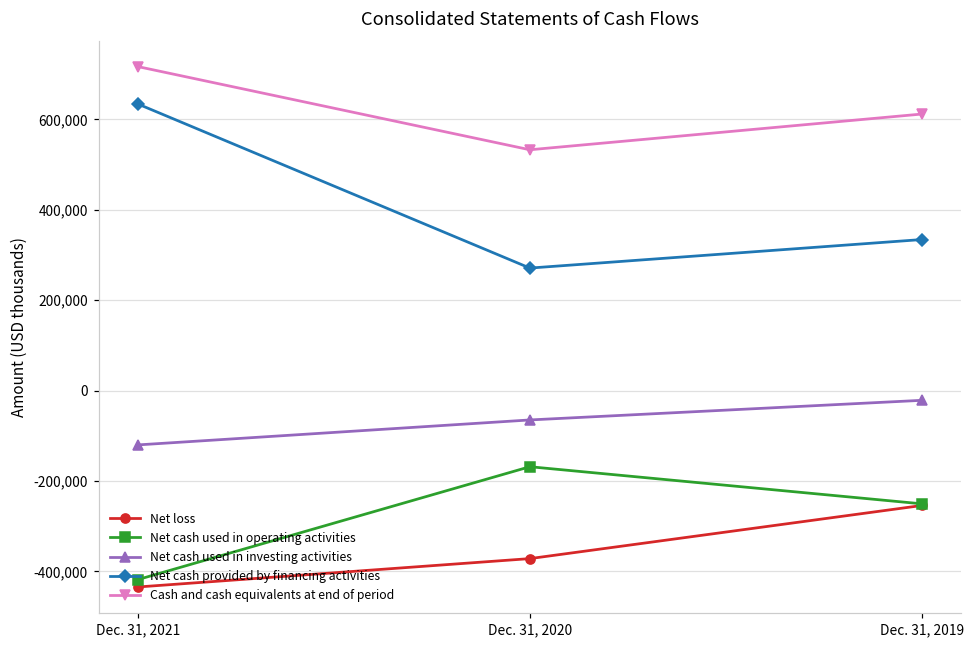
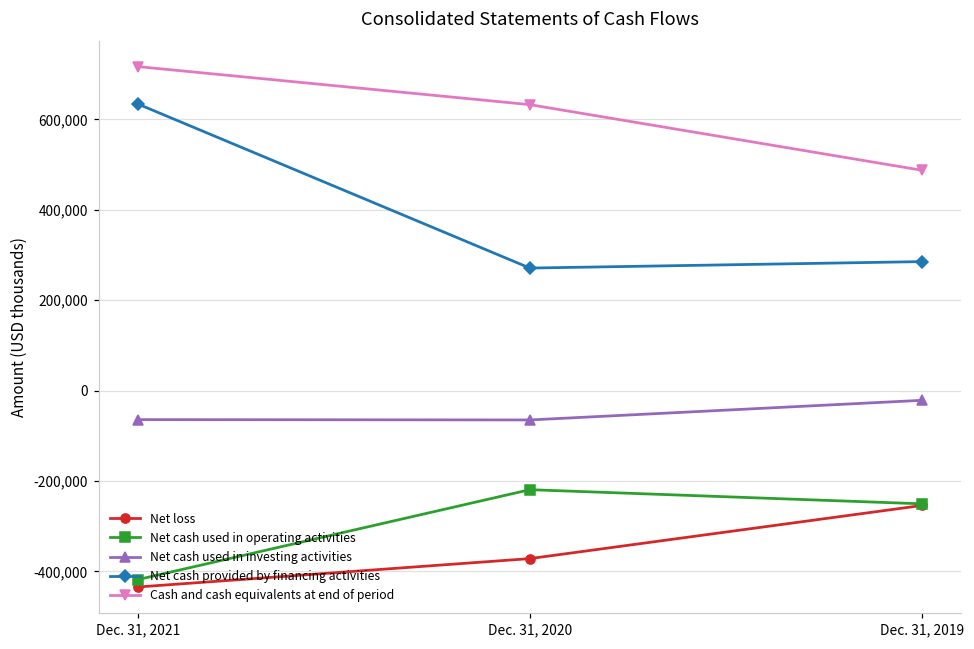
Net cash used in investing activities, Dec. 31, 2021: -120,000 -> -60,000
Net cash used in operating activities, Dec. 31, 2020: -170,000 -> -220,000
Cash and cash equivalents at end of period, Dec. 31, 2020: 530,000 -> 630,000
Net cash provided by financing activities, Dec. 31, 2019: 330,000 -> 290,000
Cash and cash equivalents at end of period, Dec. 31, 2019: 610,000 -> 490,000
